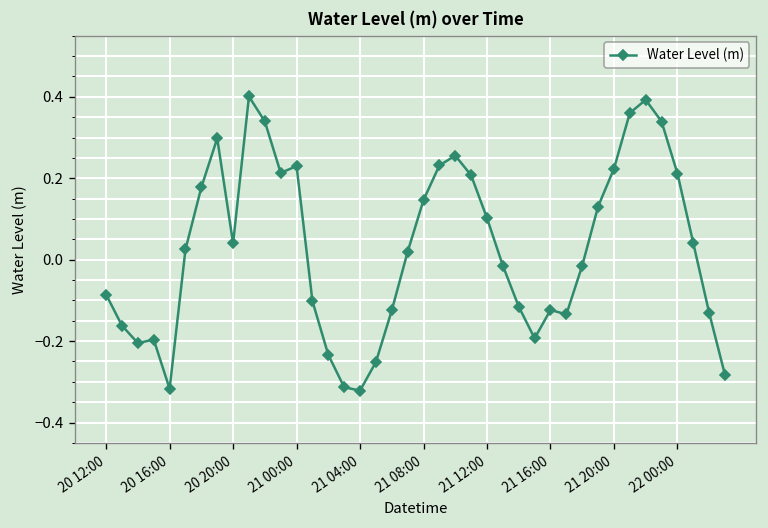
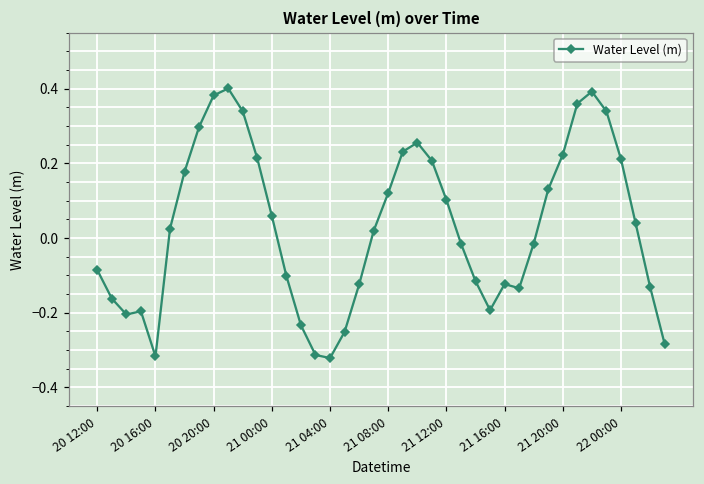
20 20:00: 0.04 -> 0.38
21 00:00: 0.23 -> 0.06
21 08:00: 0.15 -> 0.12
